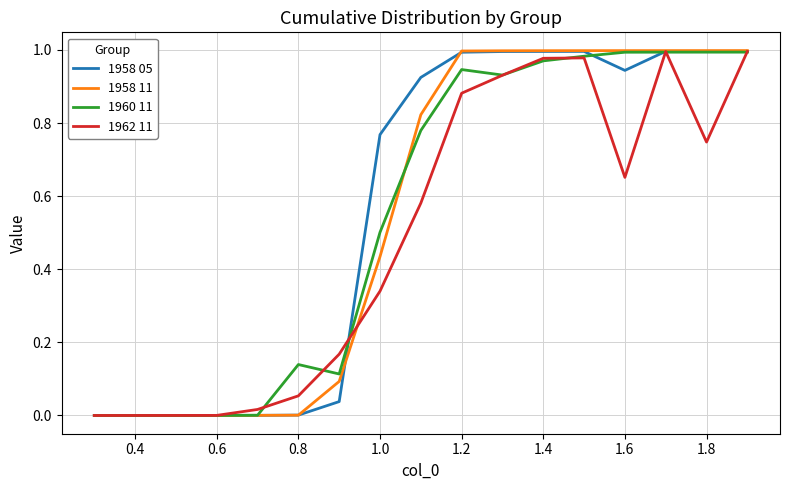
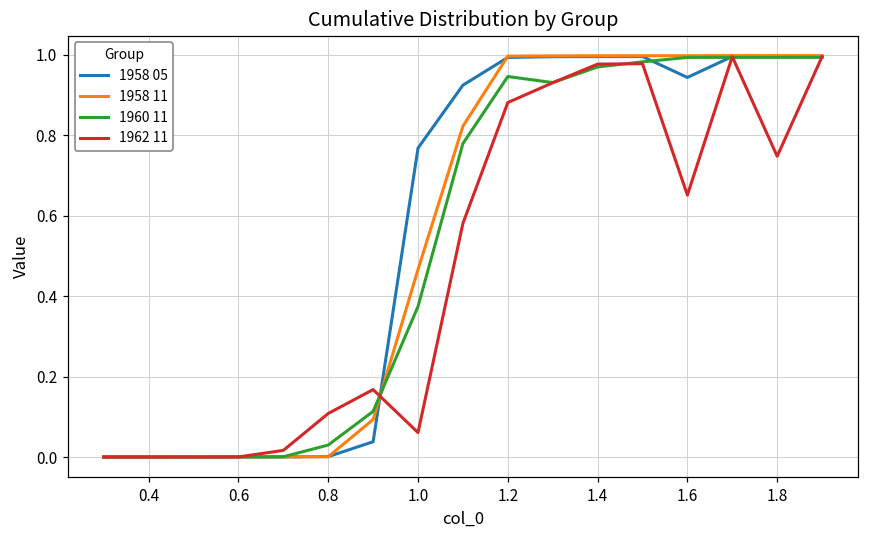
1960 11, 0.8: 0.14 -> 0.03
1962 11, 0.8: 0.05 -> 0.11
1958 11, 1.0: 0.43 -> 0.47
1960 11, 1.0: 0.50 -> 0.37
1962 11, 1.0: 0.34 -> 0.06
